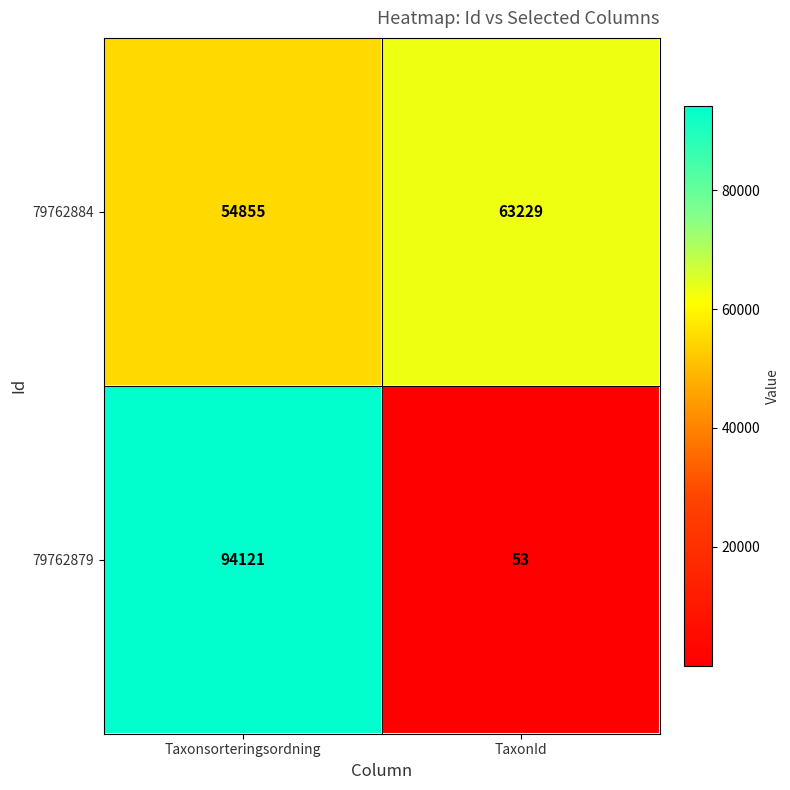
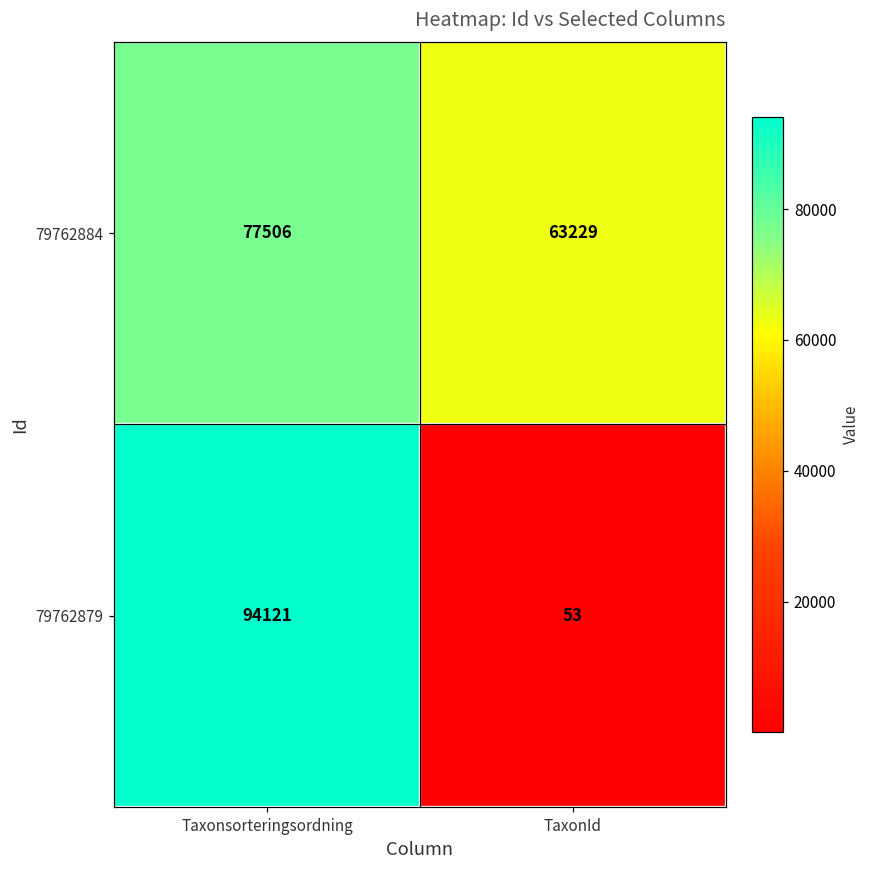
79762884, Taxonsorteringsordning: 54855 -> 77506
